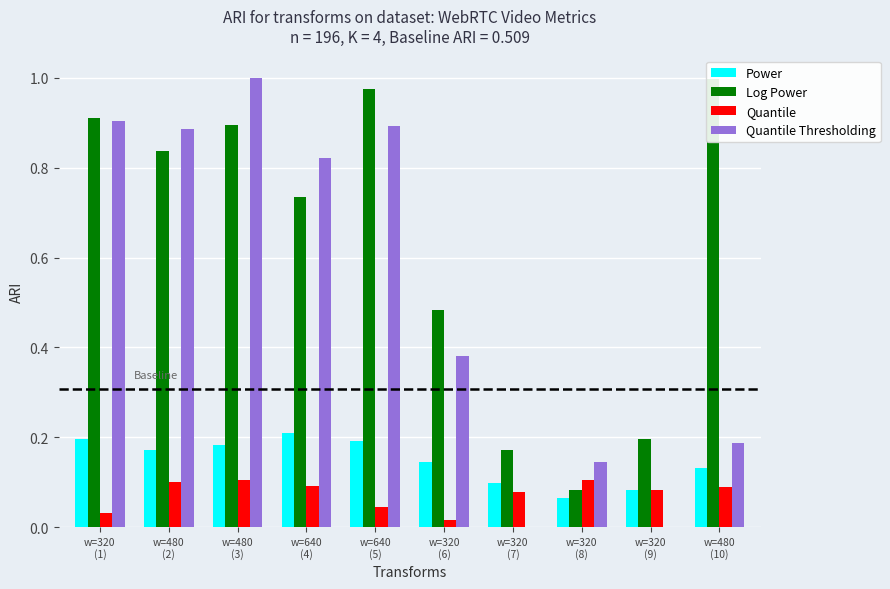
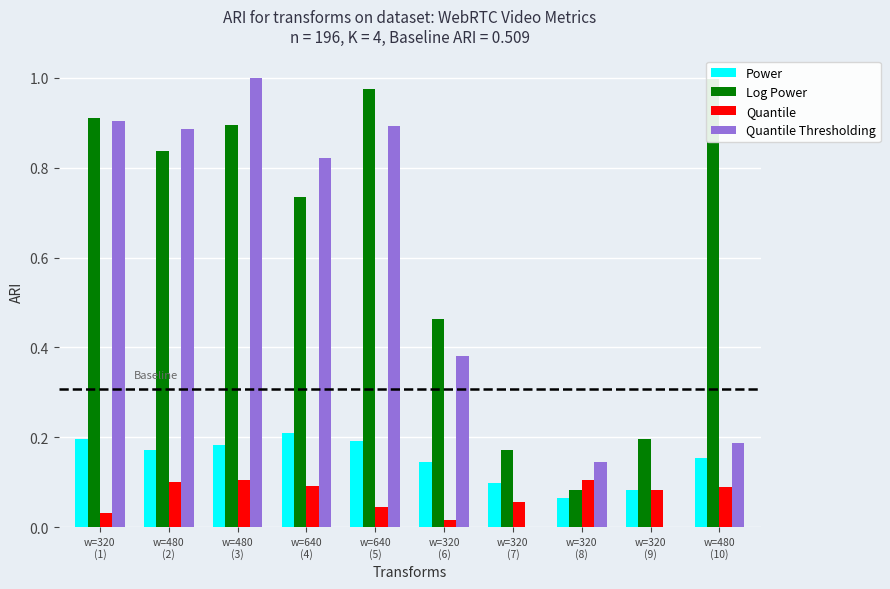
Log Power, w=320 (6): 0.48 -> 0.46
Quantile, w=320 (7): 0.08 -> 0.06
Power, w=480 (10): 0.13 -> 0.15
